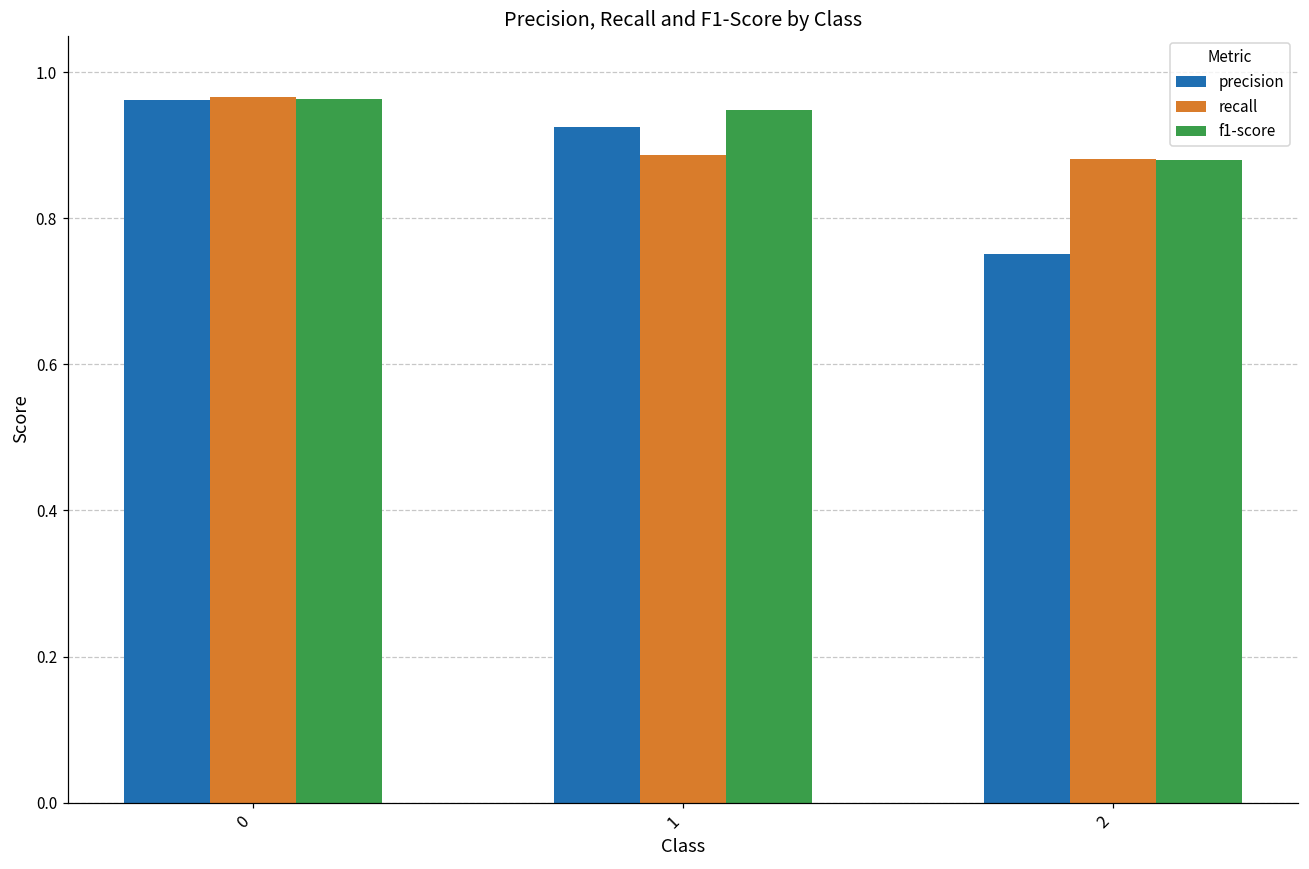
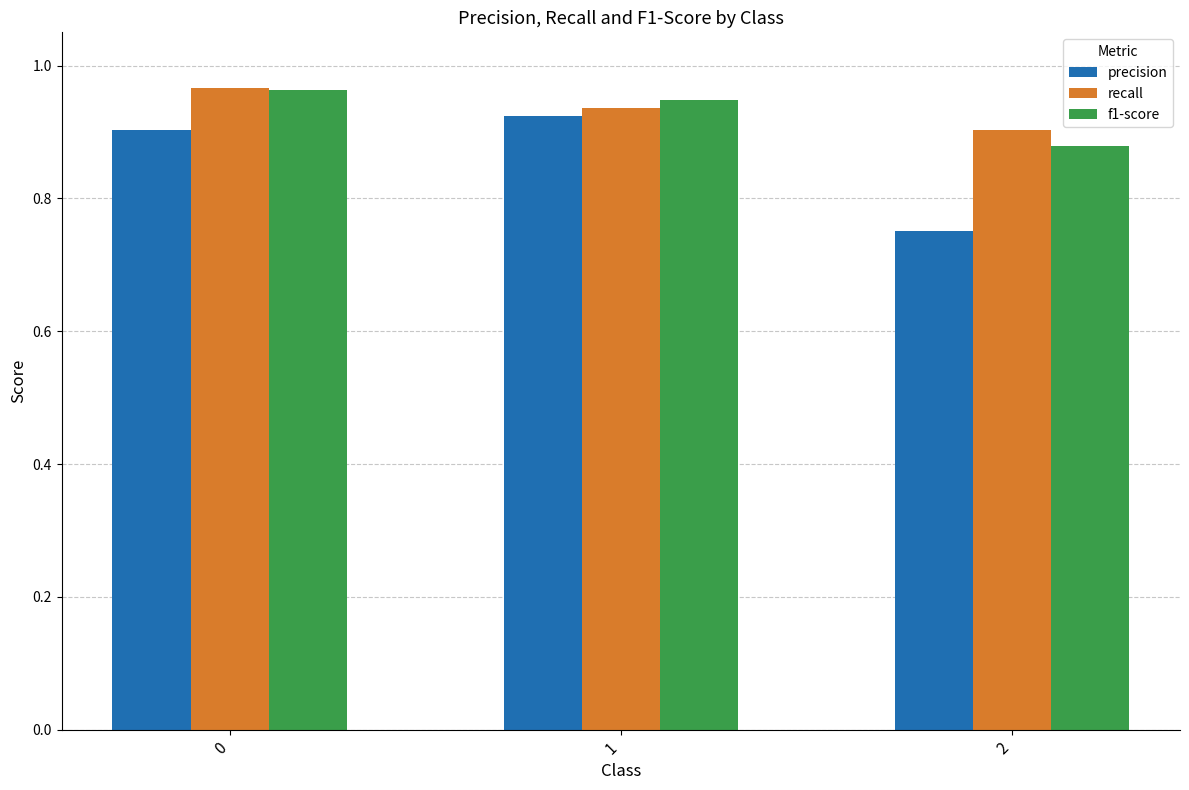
precision, 0: 0.96 -> 0.90
recall, 1: 0.89 -> 0.94
recall, 2: 0.88 -> 0.90
